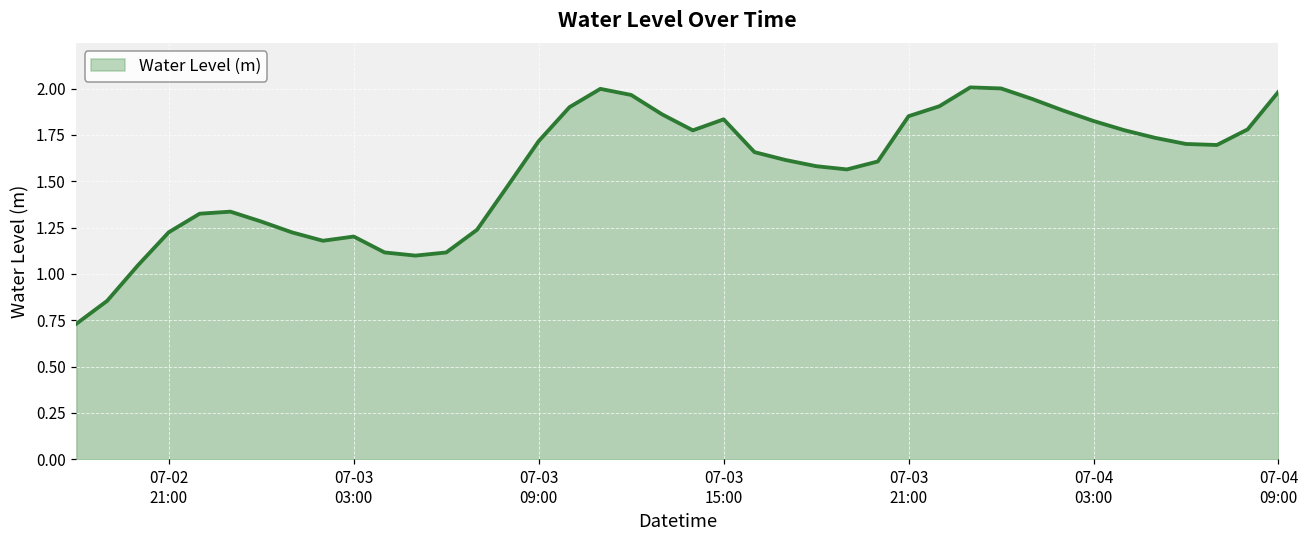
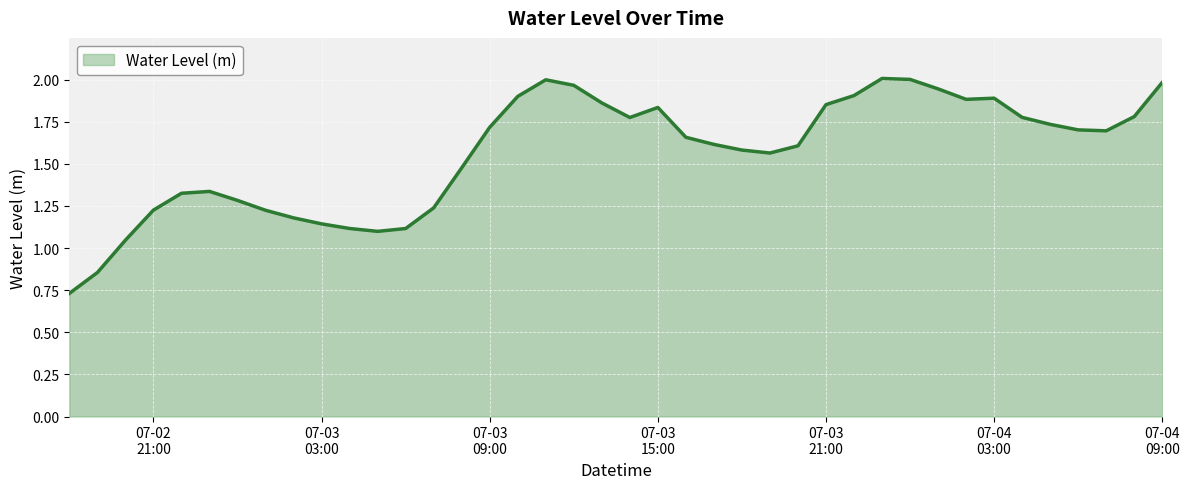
07-03 03:00: 1.20 -> 1.14
07-04 03:00: 1.83 -> 1.89
